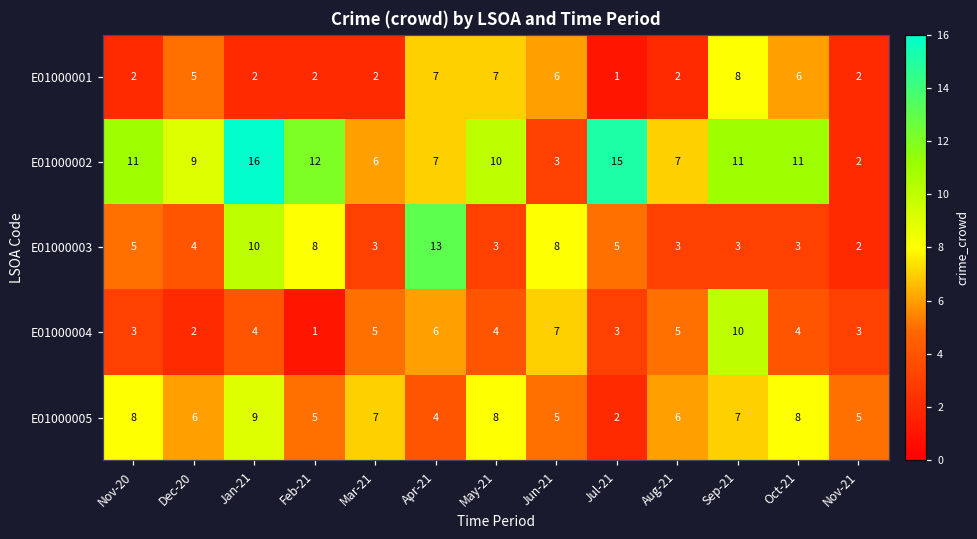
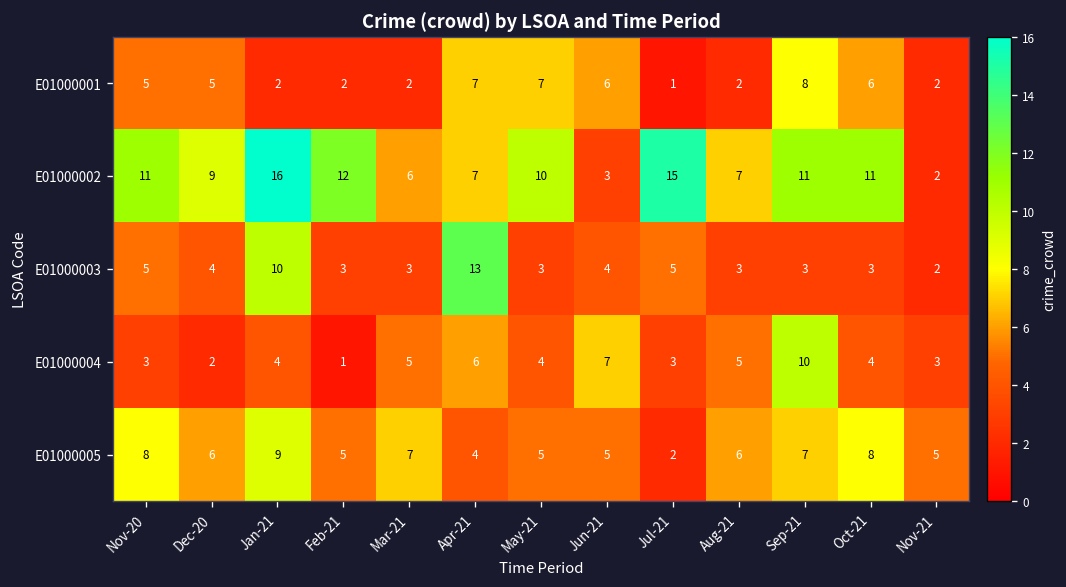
E01000001, Nov-20: 2 -> 5
E01000003, Feb-21: 8 -> 3
E01000003, Jun-21: 8 -> 4
E01000005, May-21: 8 -> 5
